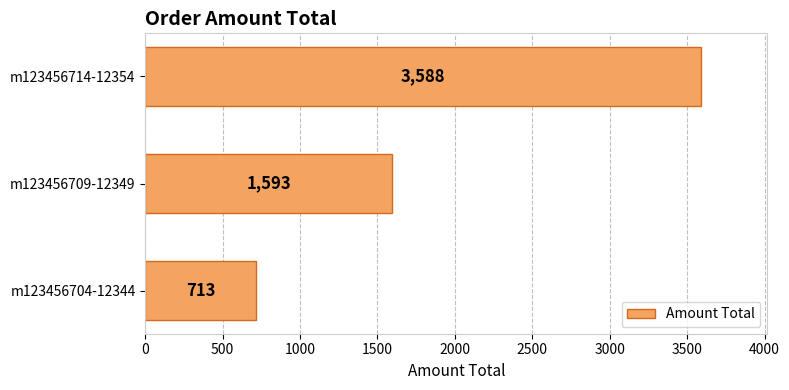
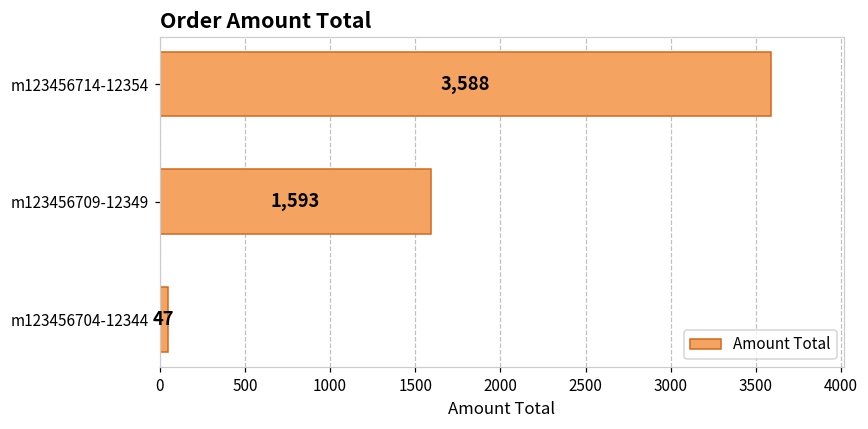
m123456704-12344: 713 -> 47
